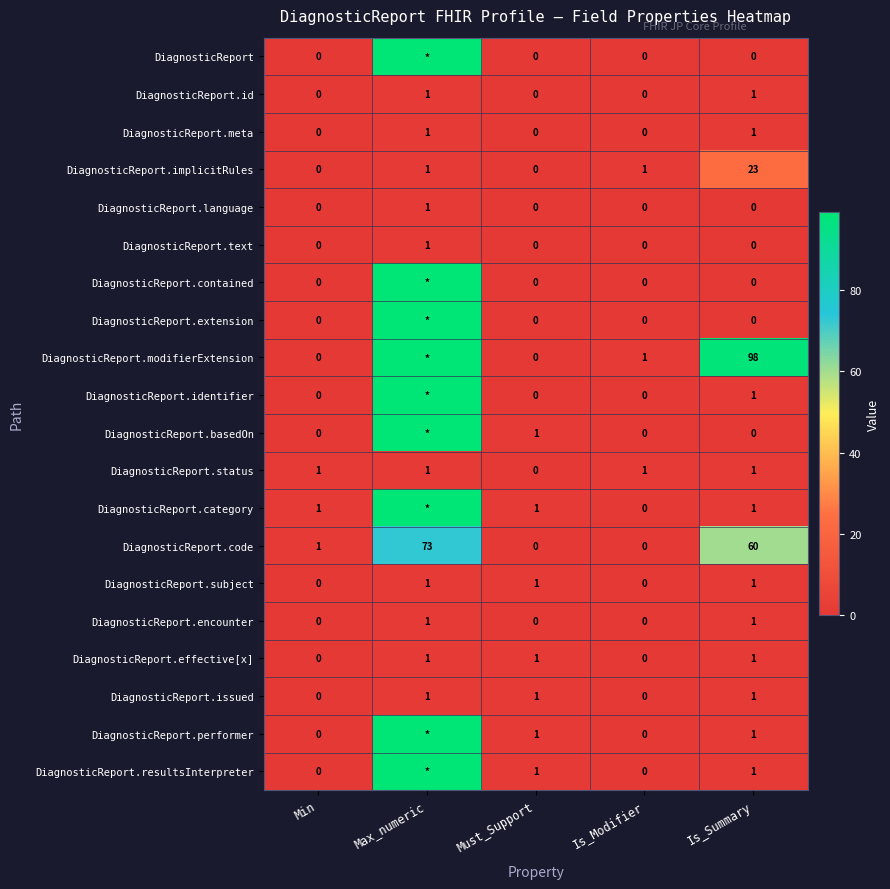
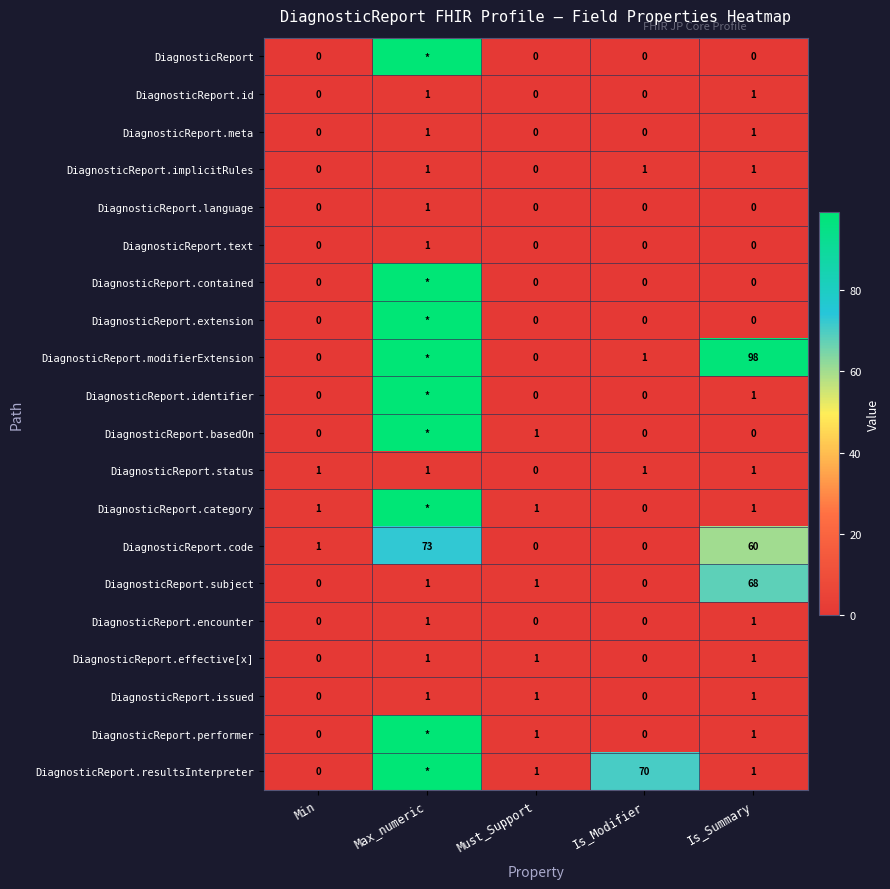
DiagnosticReport.implicitRules, Is_Summary: 23 -> 1
DiagnosticReport.subject, Is_Summary: 1 -> 68
DiagnosticReport.resultsInterpreter, Is_Modifier: 0 -> 70
